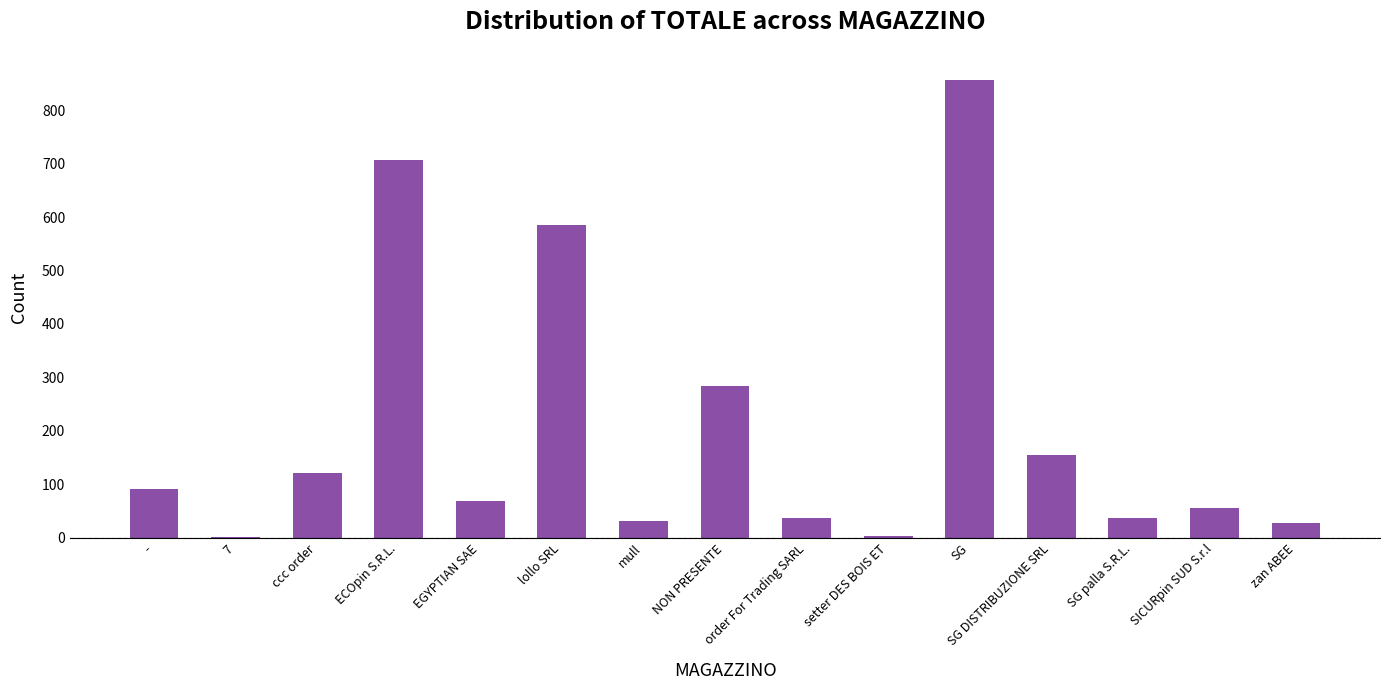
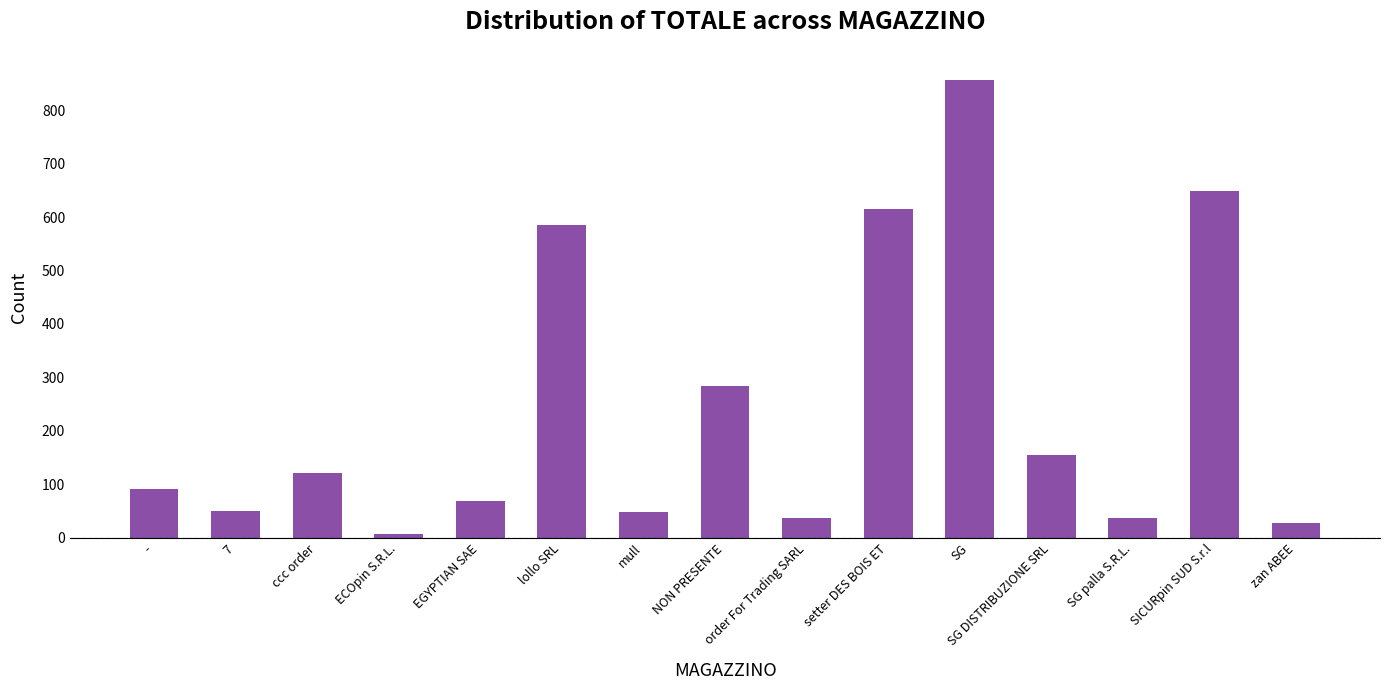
7: 0 -> 50
ECOpin S.R.L.: 710 -> 10
mull: 30 -> 50
setter DES BOIS ET: 0 -> 620
SICURpin SUD S.r.l: 60 -> 650
